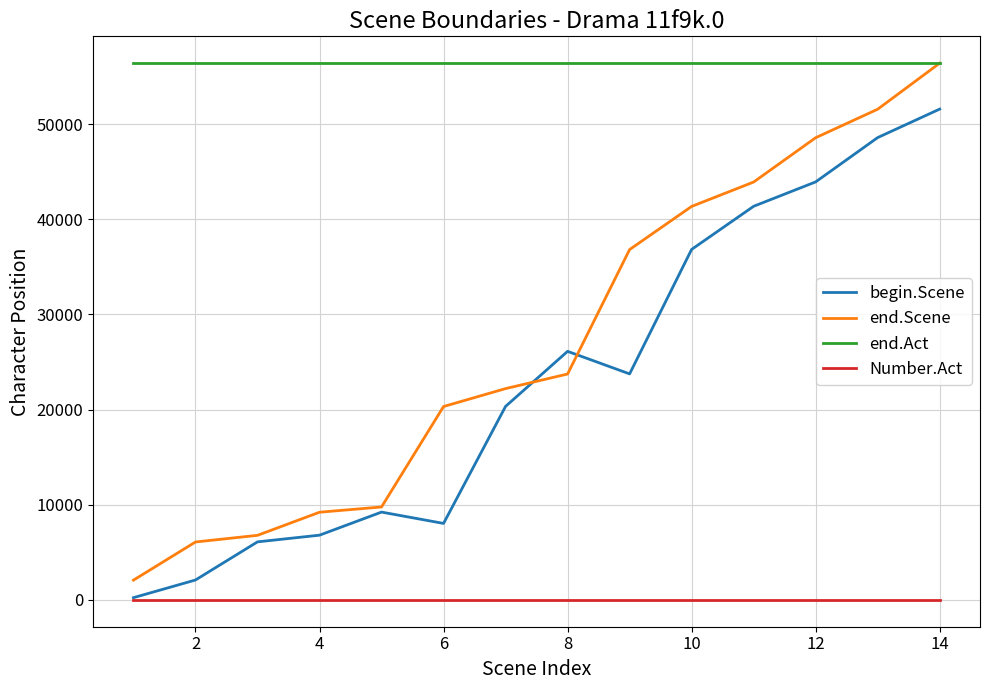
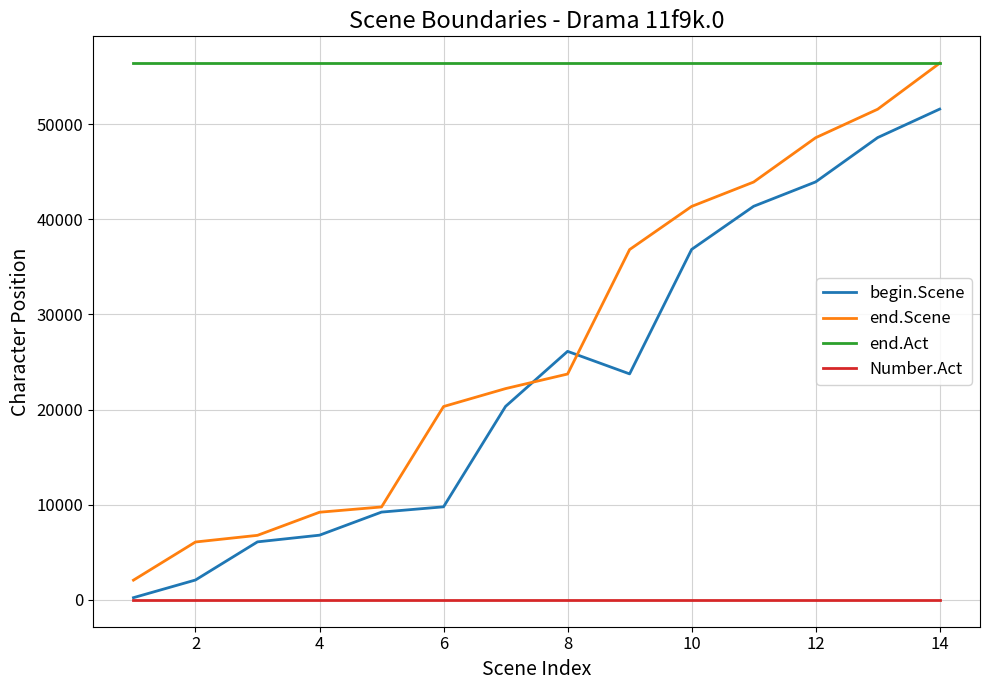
begin.Scene, 6: 8000 -> 10000
